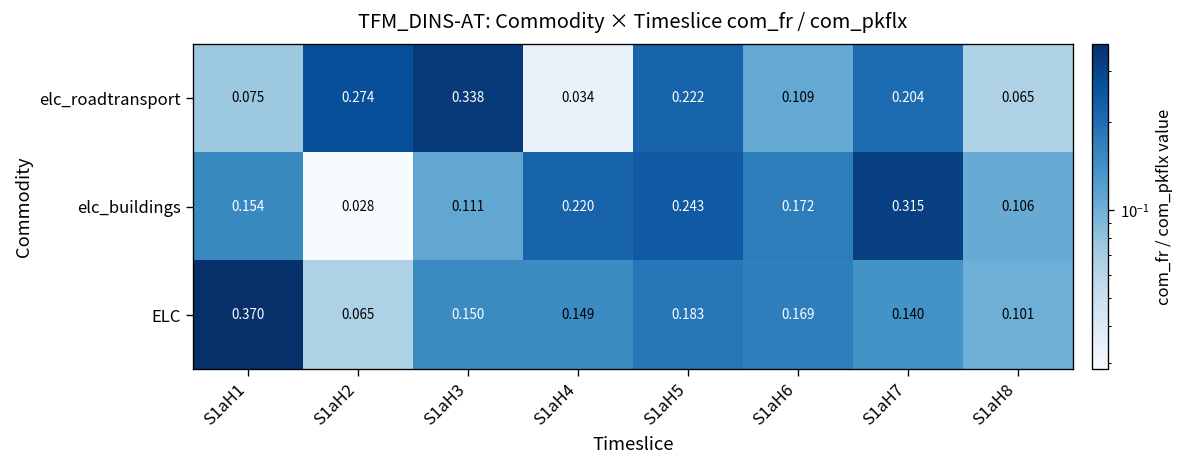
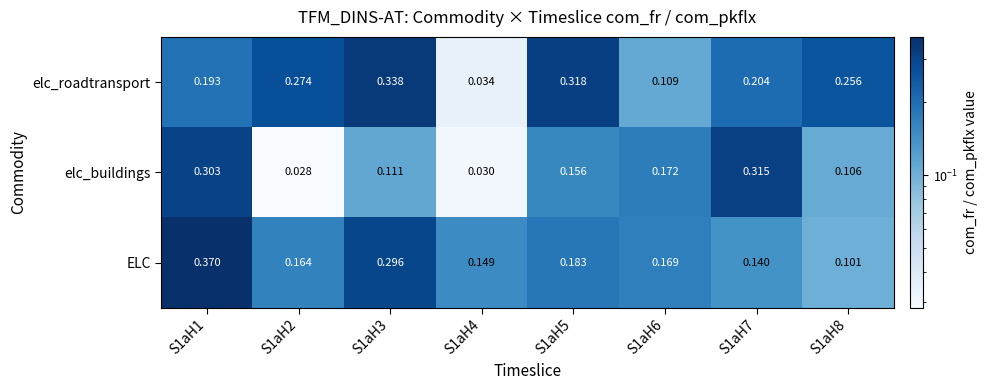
elc_roadtransport, S1aH1: 0.075 -> 0.193
elc_roadtransport, S1aH5: 0.222 -> 0.318
elc_roadtransport, S1aH8: 0.065 -> 0.256
elc_buildings, S1aH1: 0.154 -> 0.303
elc_buildings, S1aH4: 0.220 -> 0.030
elc_buildings, S1aH5: 0.243 -> 0.156
ELC, S1aH2: 0.065 -> 0.164
ELC, S1aH3: 0.150 -> 0.296
